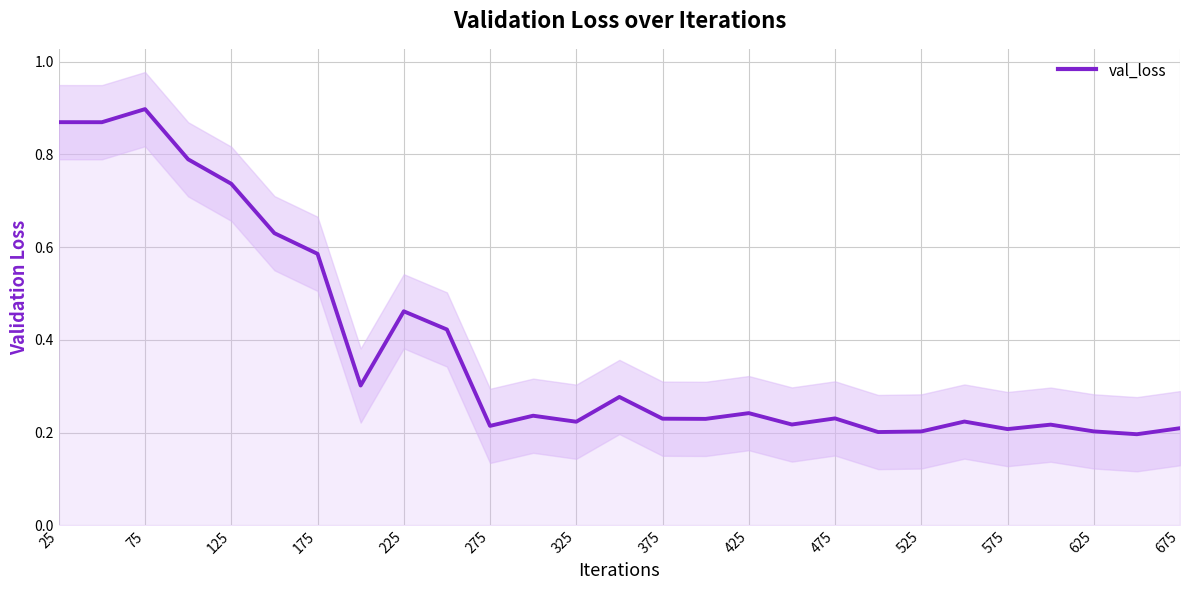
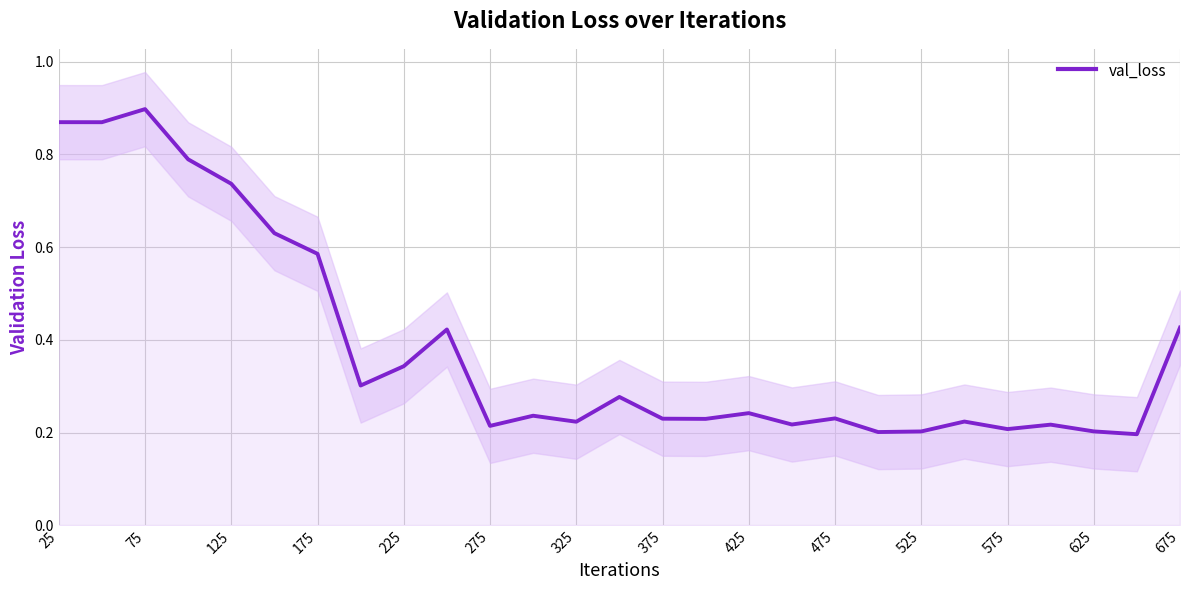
val_loss, 225: 0.46 -> 0.34
val_loss, 675: 0.21 -> 0.43
